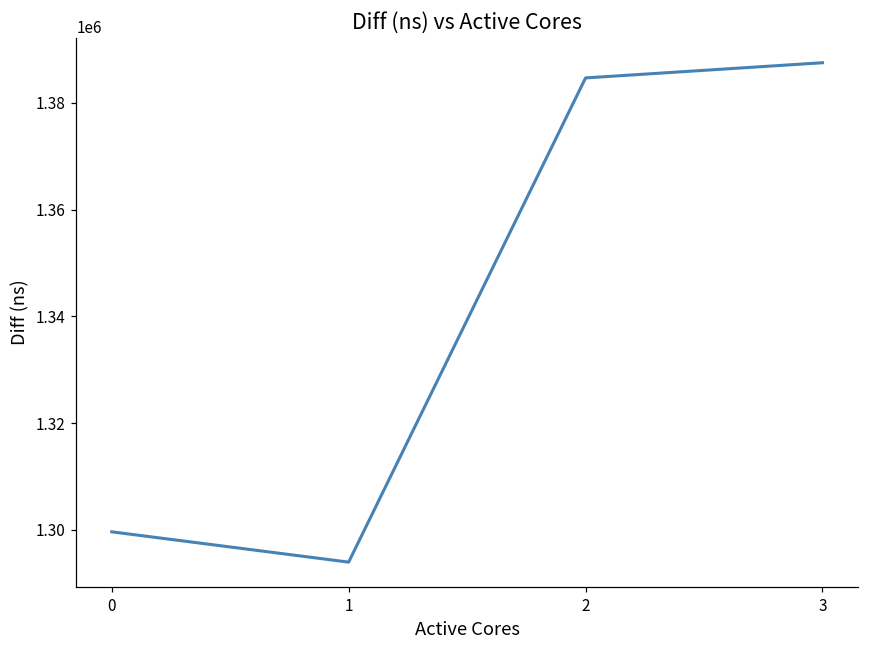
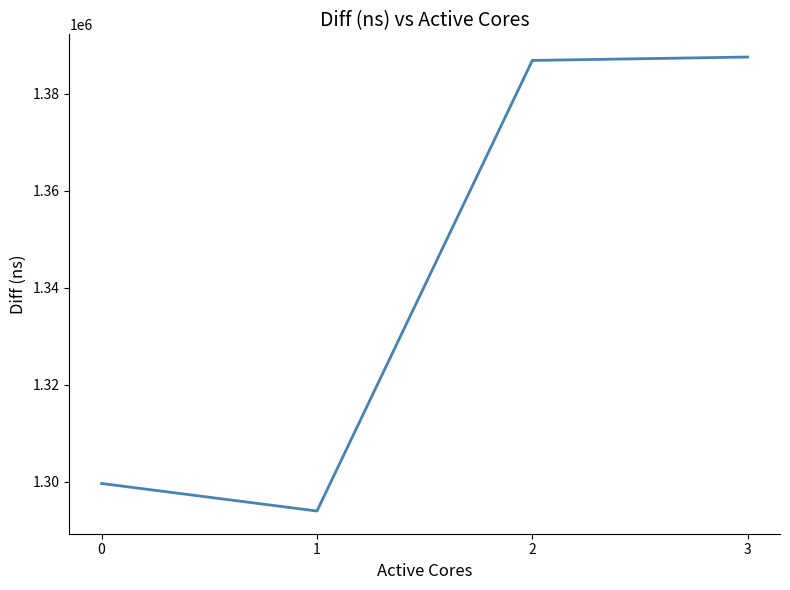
2: 1385000 -> 1387000
